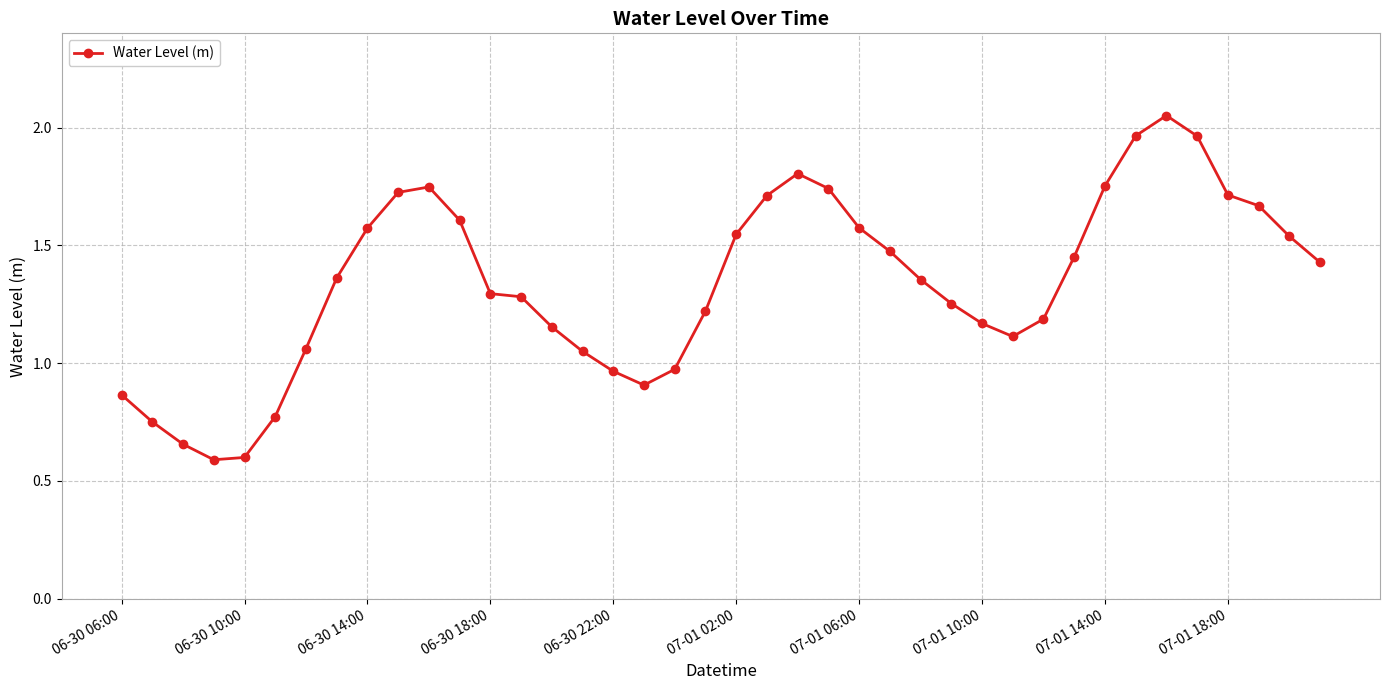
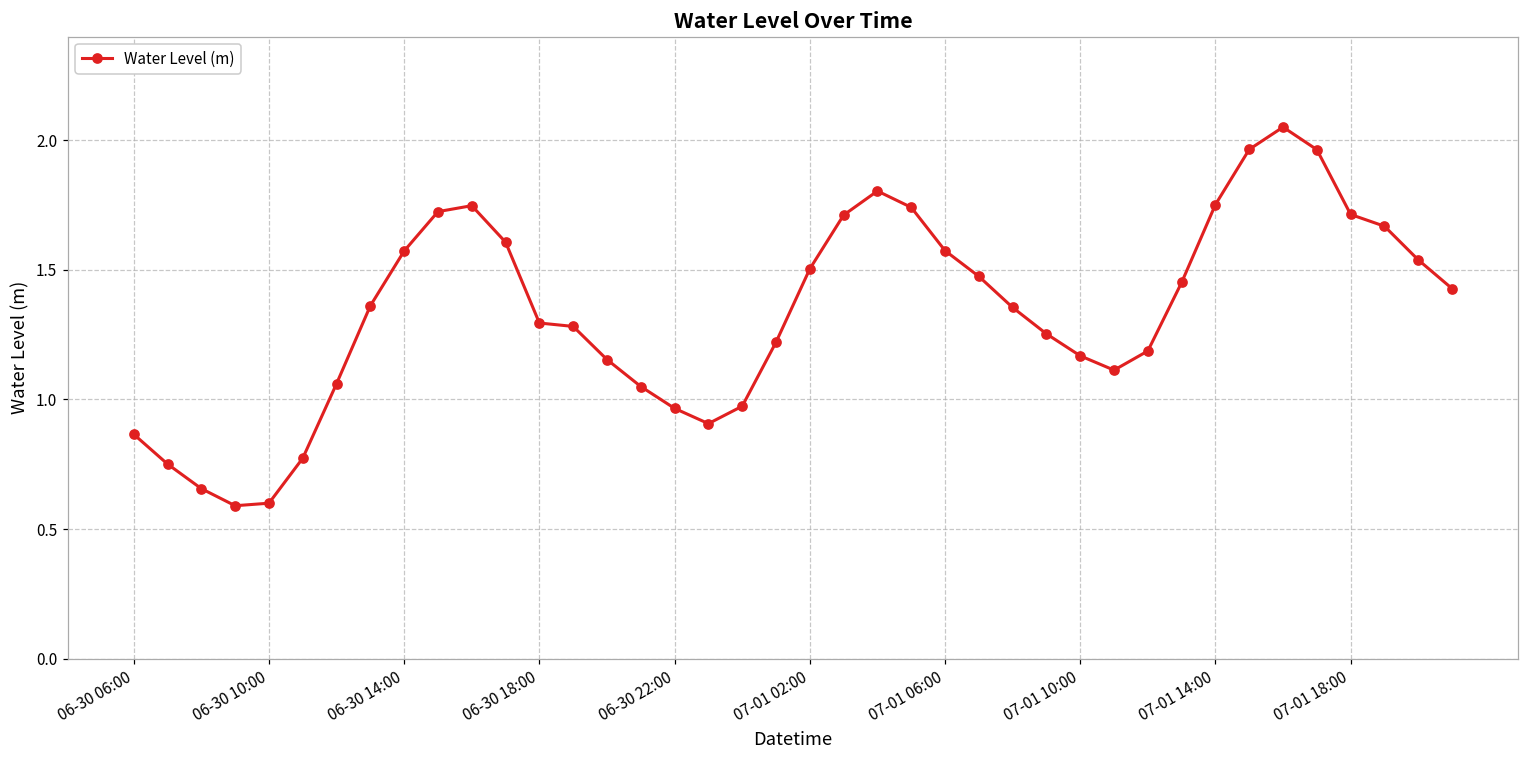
07-01 02:00: 1.55 -> 1.50
